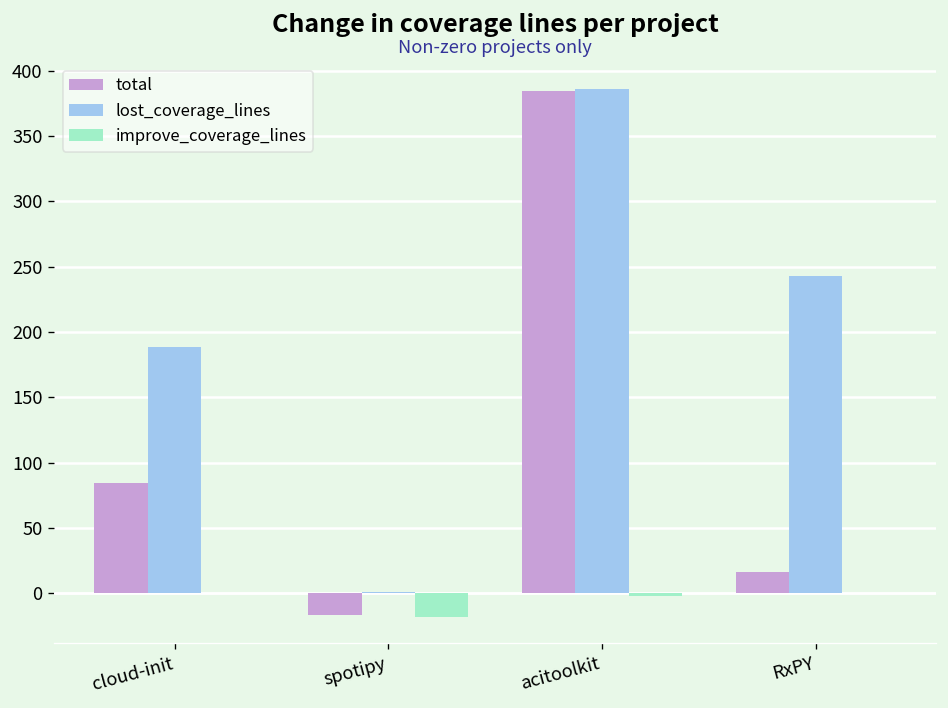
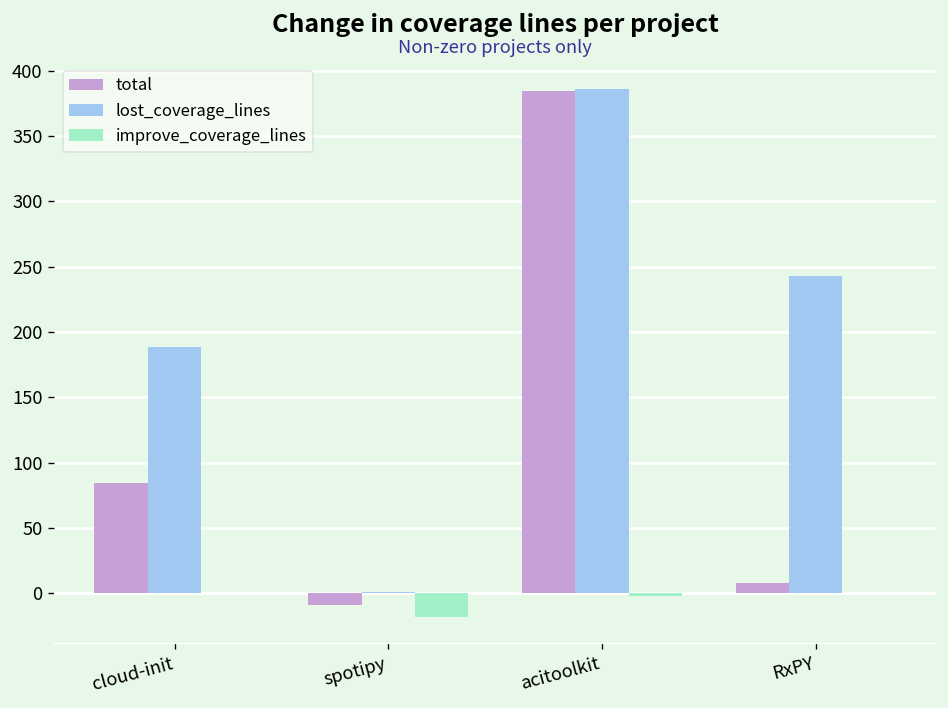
total, spotipy: -17 -> -9
total, RxPY: 16 -> 8
